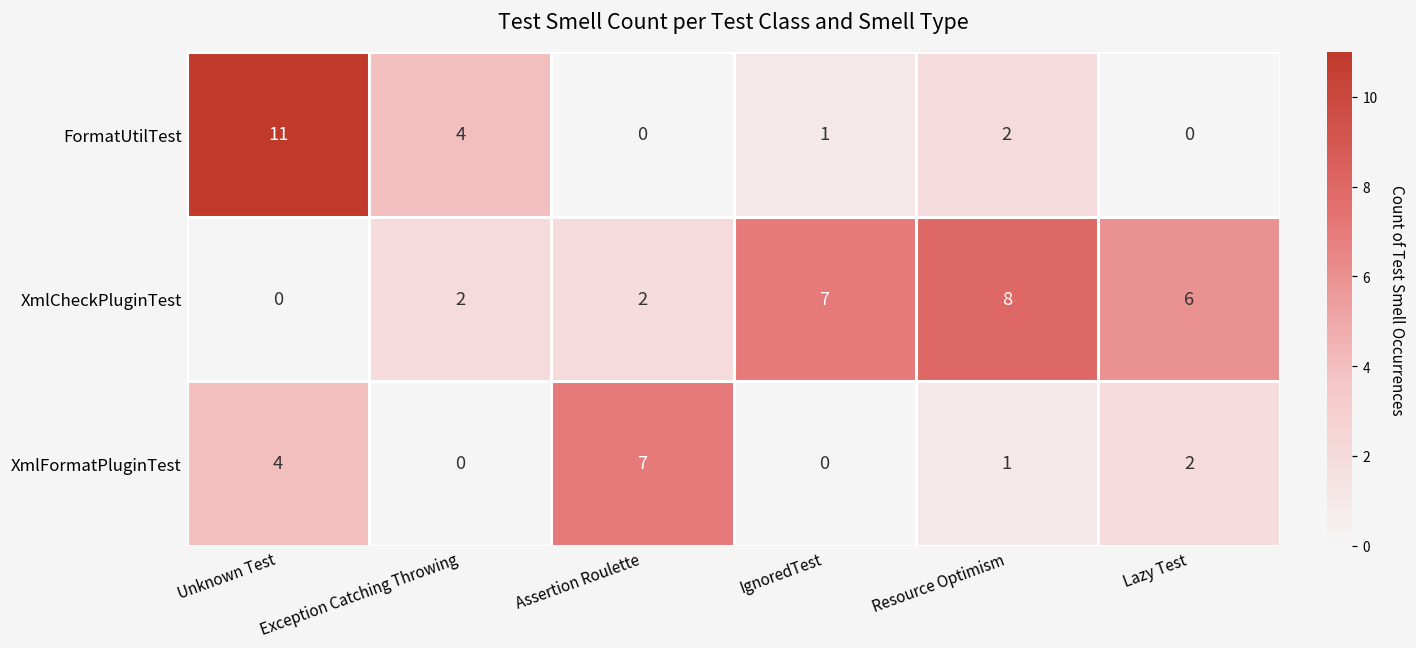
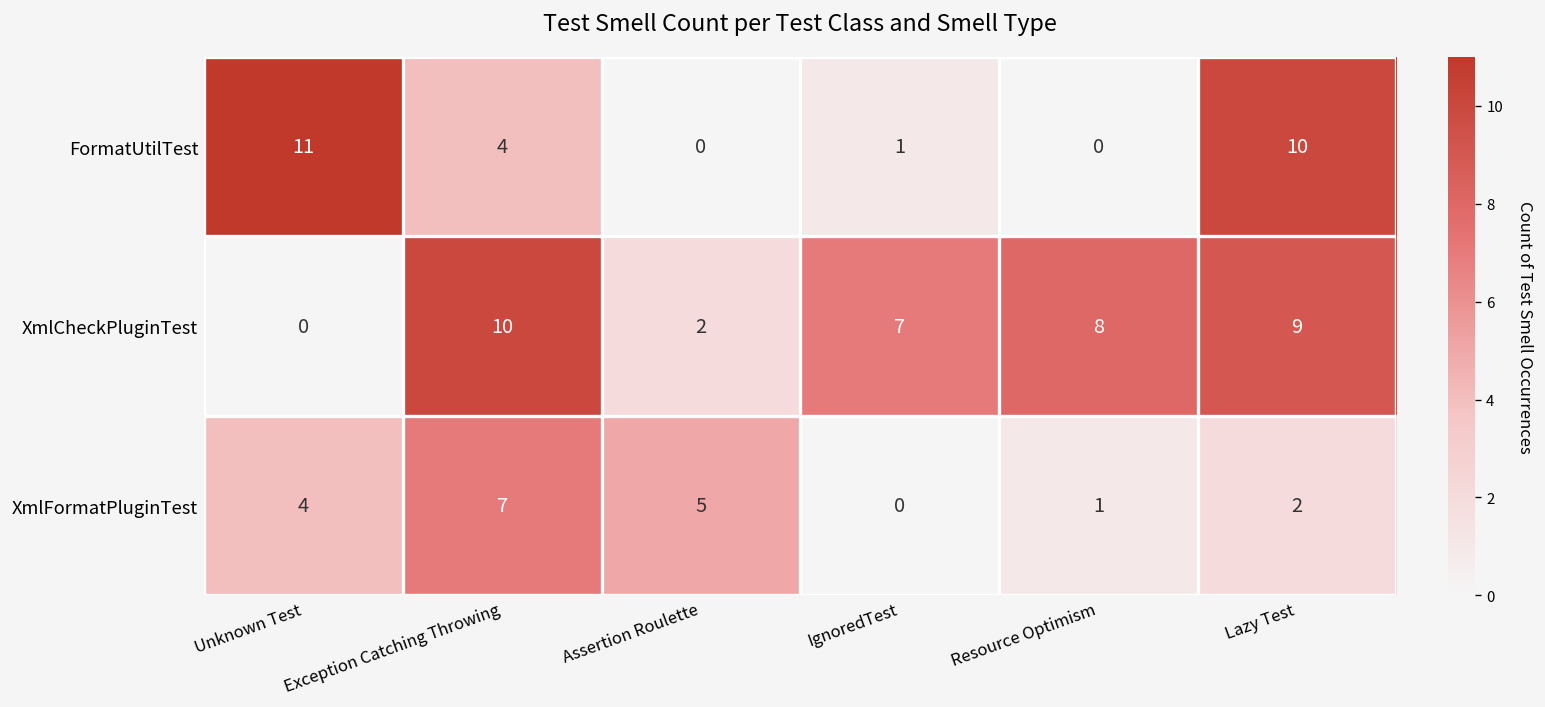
FormatUtilTest, Resource Optimism: 2 -> 0
FormatUtilTest, Lazy Test: 0 -> 10
XmlCheckPluginTest, Exception Catching Throwing: 2 -> 10
XmlCheckPluginTest, Lazy Test: 6 -> 9
XmlFormatPluginTest, Exception Catching Throwing: 0 -> 7
XmlFormatPluginTest, Assertion Roulette: 7 -> 5
